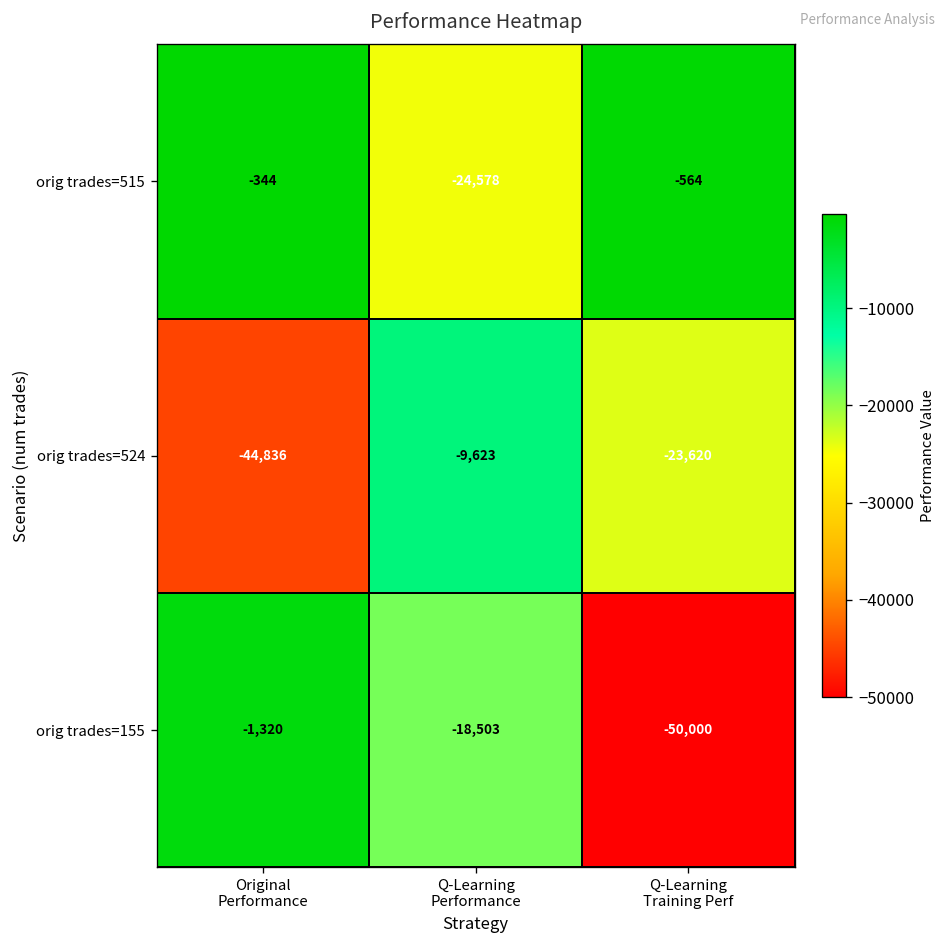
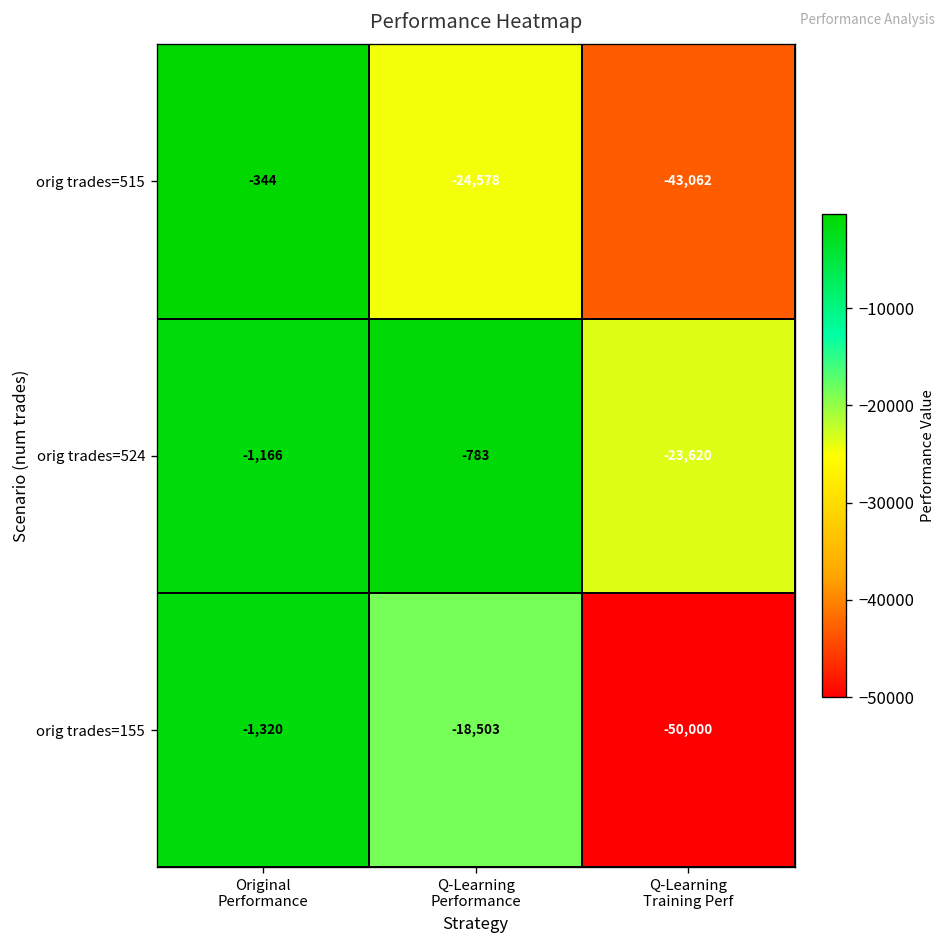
orig trades=515, Q-Learning Training Perf: -564 -> -43,062
orig trades=524, Original Performance: -44,836 -> -1,166
orig trades=524, Q-Learning Performance: -9,623 -> -783
